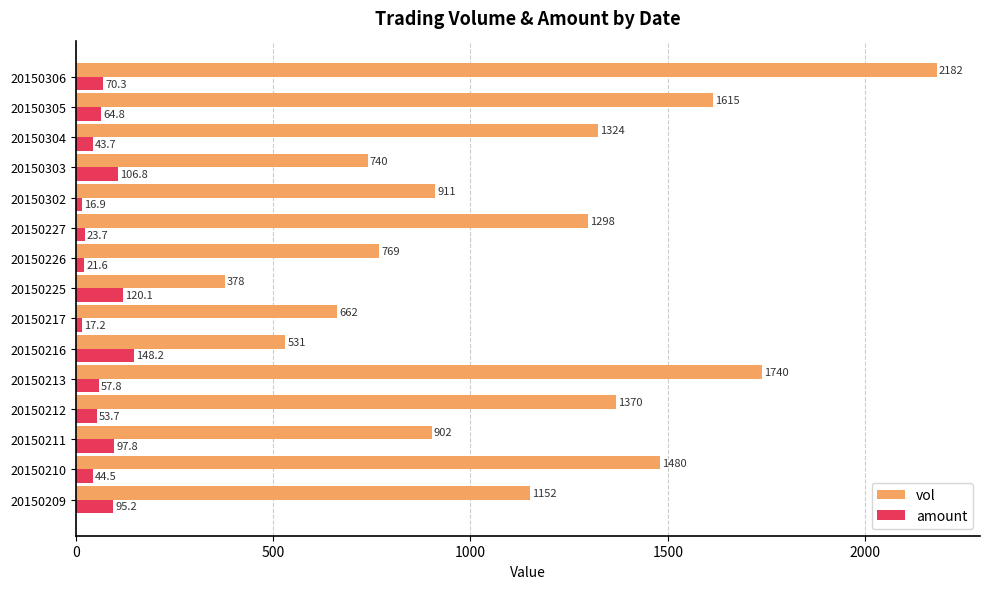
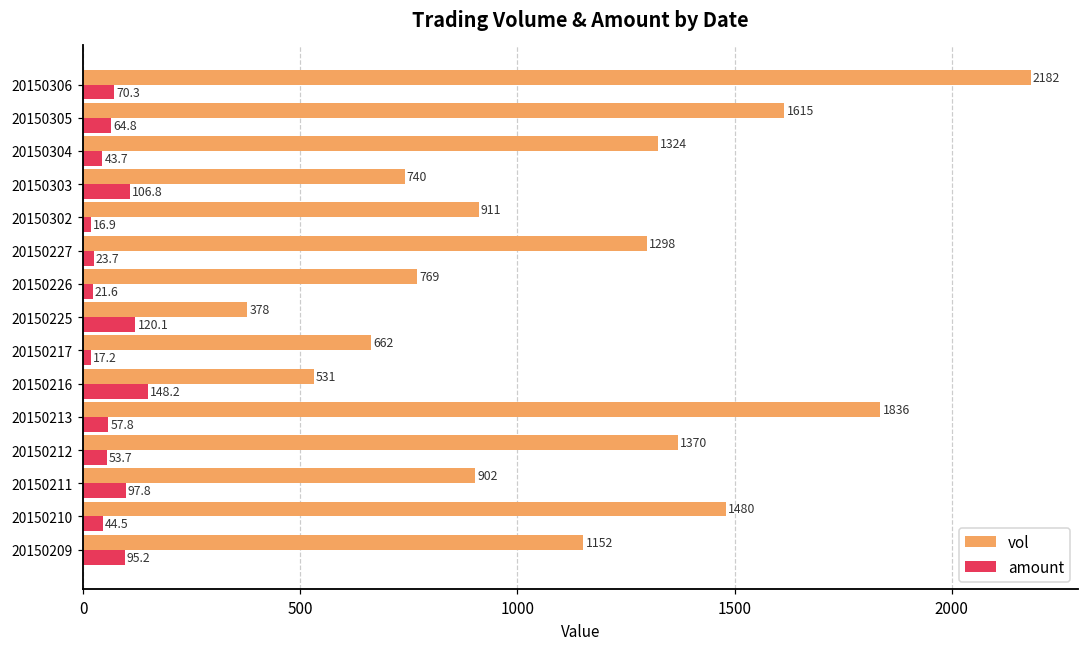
vol, 20150213: 1740 -> 1836
